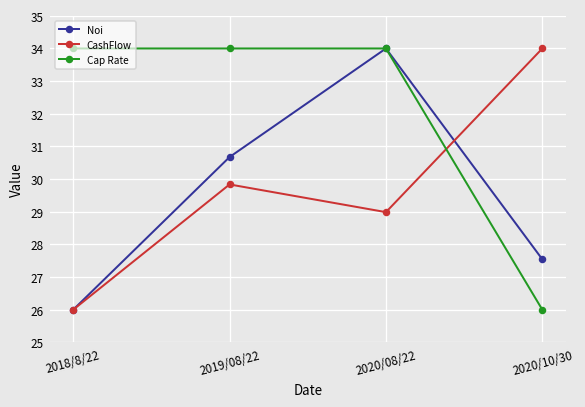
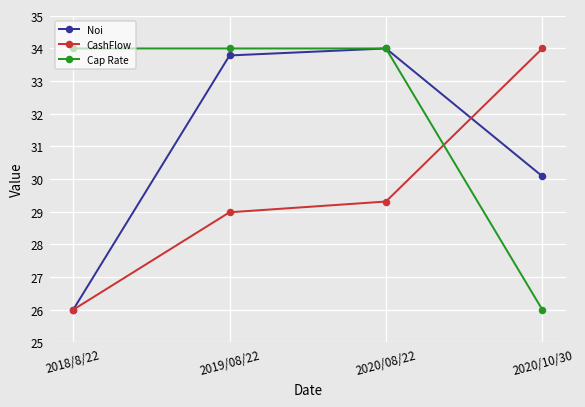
Noi, 2019/08/22: 30.7 -> 33.8
CashFlow, 2019/08/22: 29.8 -> 29.0
CashFlow, 2020/08/22: 29.0 -> 29.3
Noi, 2020/10/30: 27.5 -> 30.1
